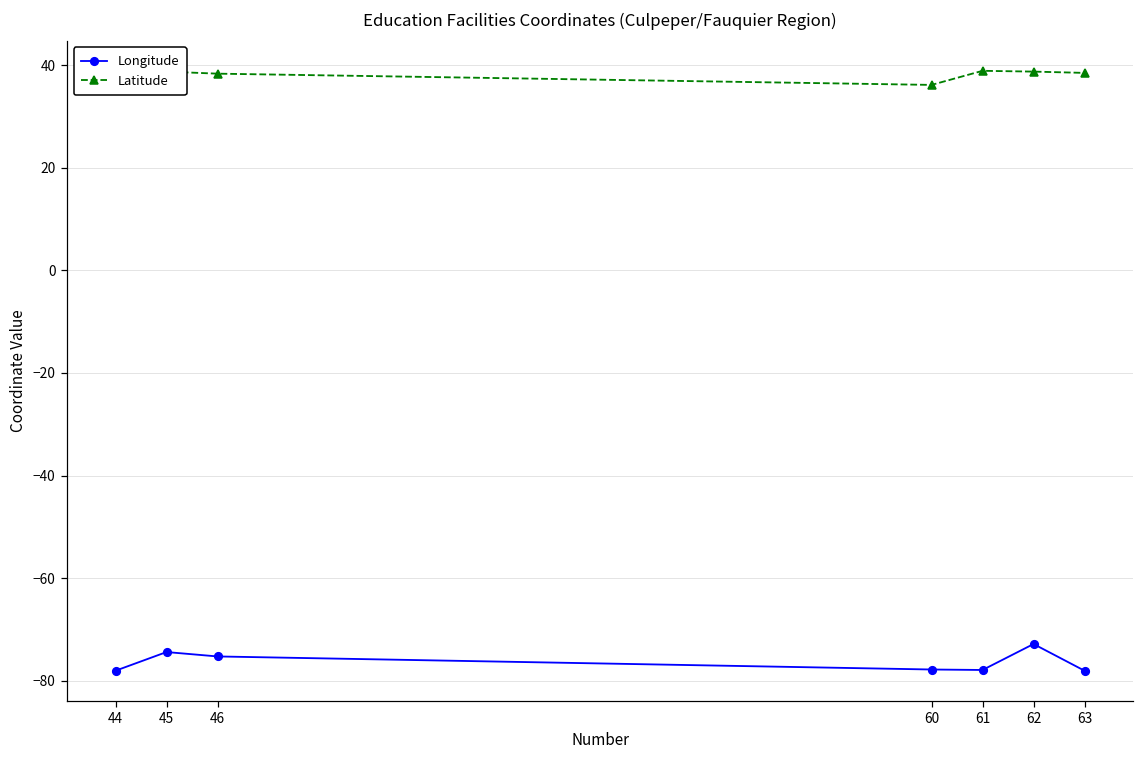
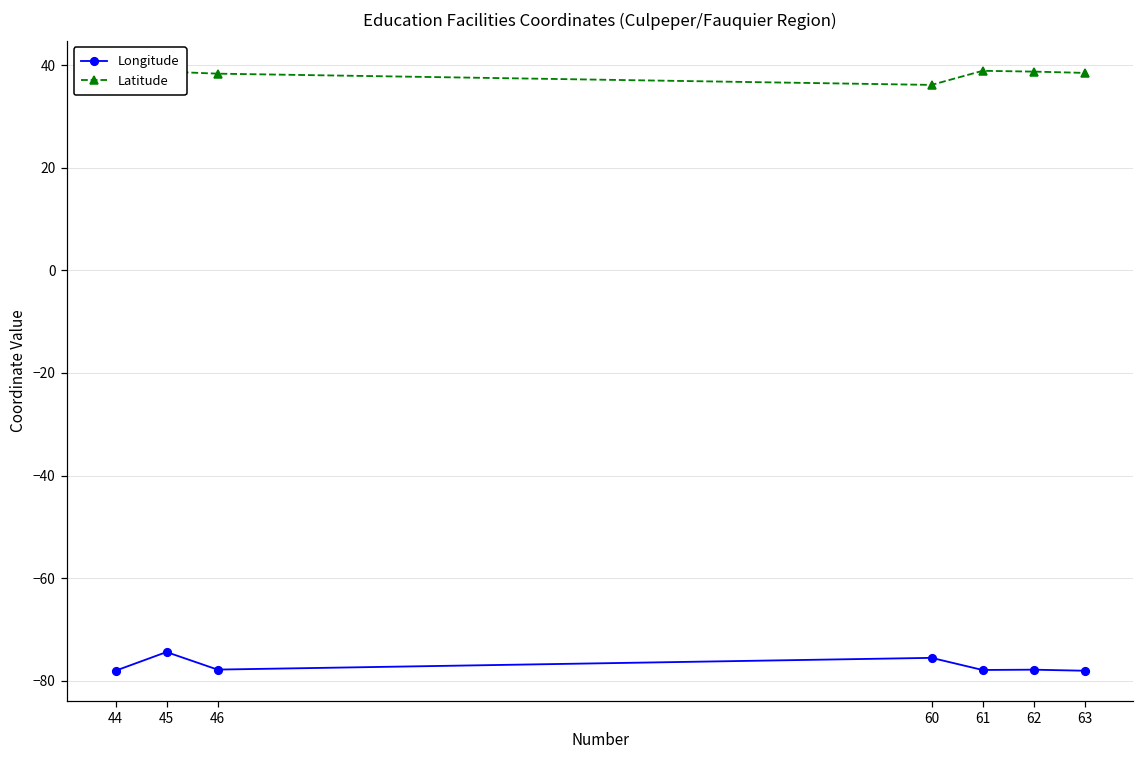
Longitude, 46: -75 -> -78
Longitude, 60: -78 -> -75
Longitude, 62: -73 -> -78
